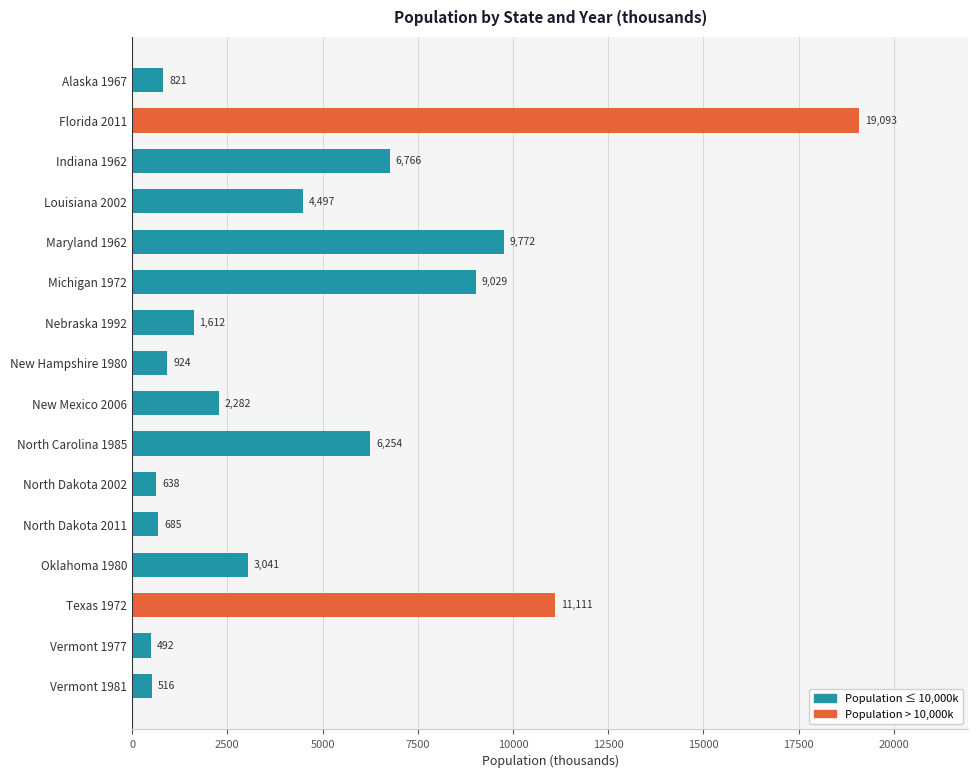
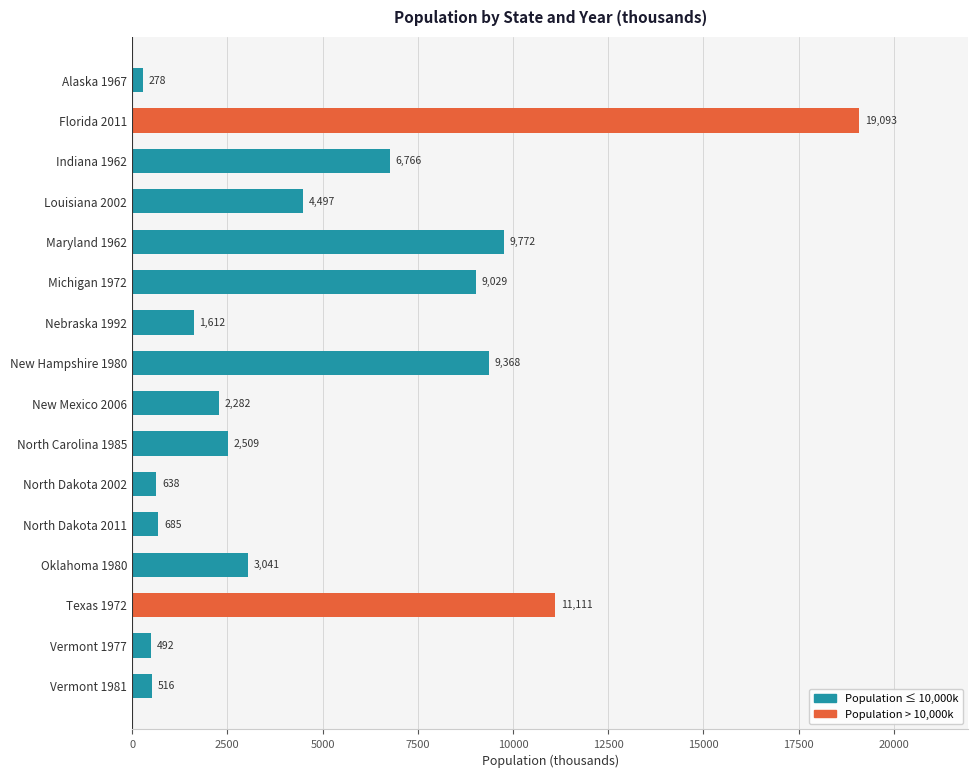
Alaska 1967: 821 -> 278
New Hampshire 1980: 924 -> 9,368
North Carolina 1985: 6,254 -> 2,509
